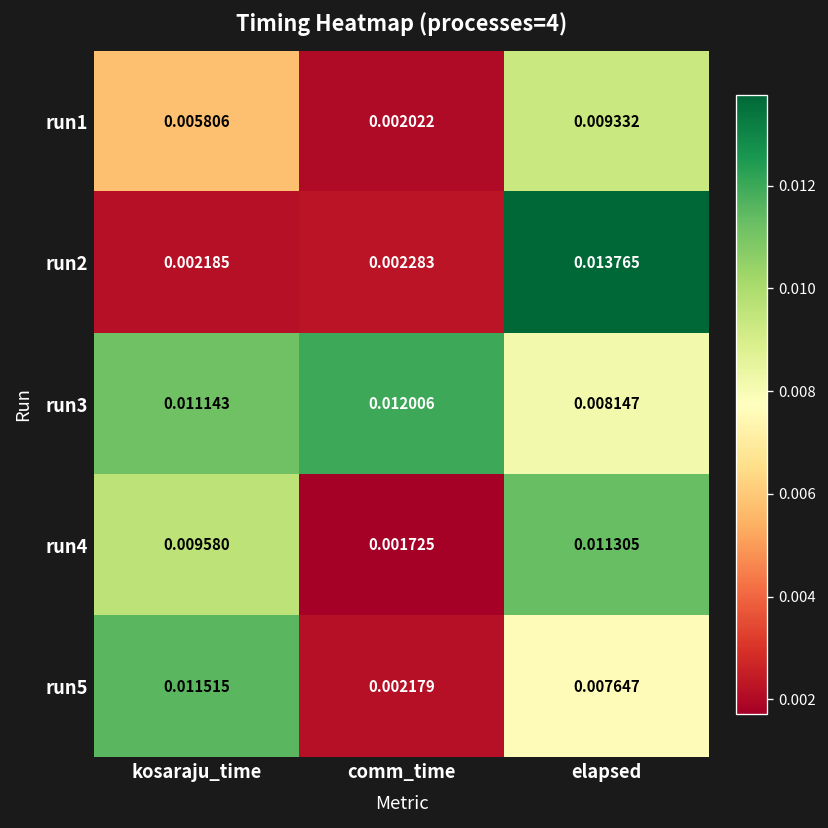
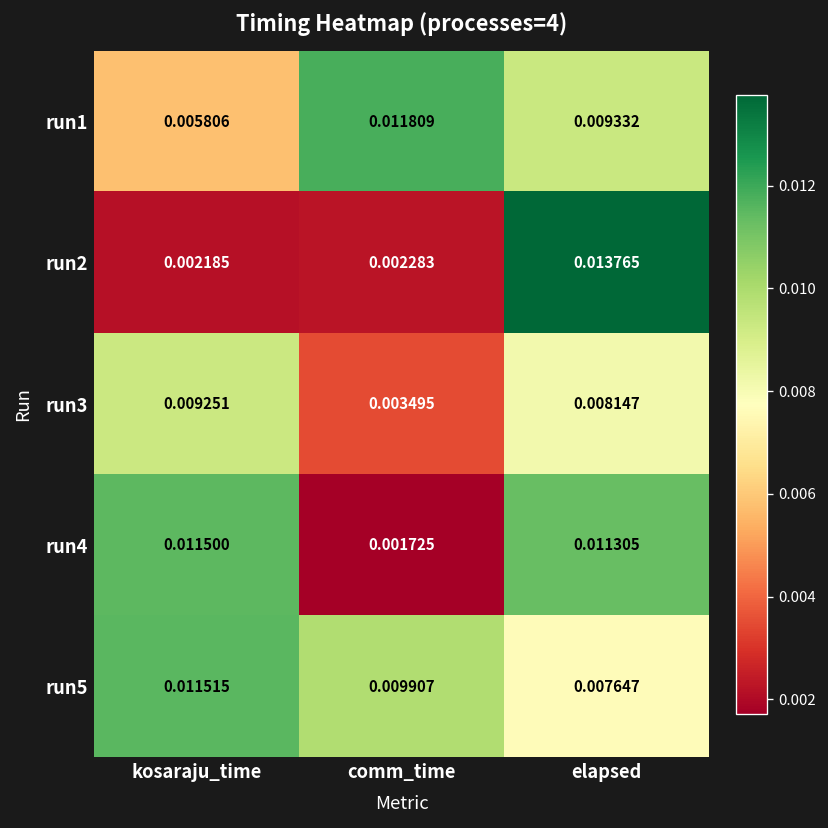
run1, comm_time: 0.002022 -> 0.011809
run3, kosaraju_time: 0.011143 -> 0.009251
run3, comm_time: 0.012006 -> 0.003495
run4, kosaraju_time: 0.009580 -> 0.011500
run5, comm_time: 0.002179 -> 0.009907
